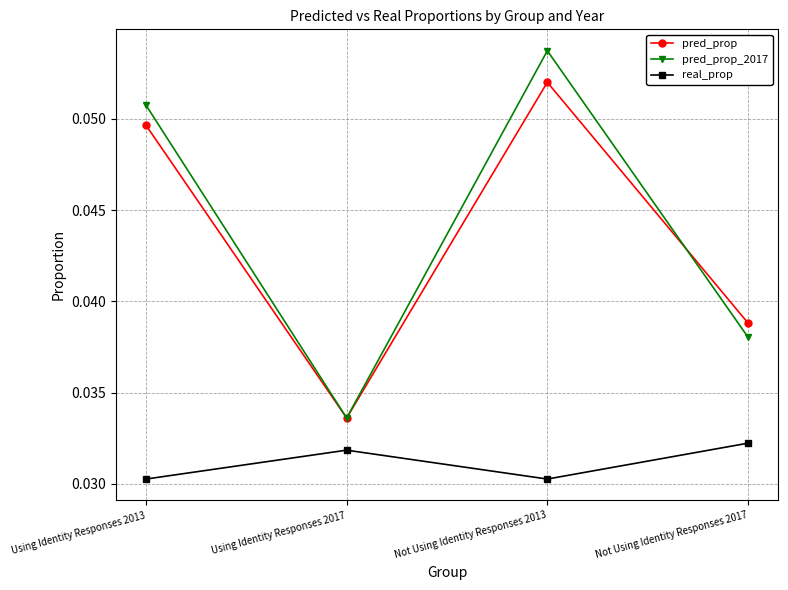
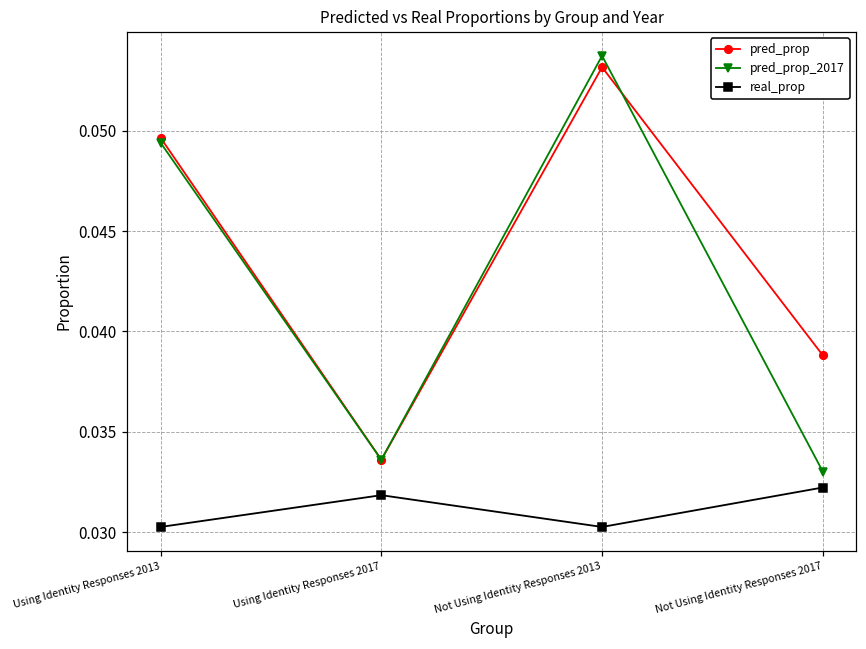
pred_prop_2017, Using Identity Responses 2013: 0.0507 -> 0.0494
pred_prop, Not Using Identity Responses 2013: 0.0520 -> 0.0532
pred_prop_2017, Not Using Identity Responses 2017: 0.0380 -> 0.0330
